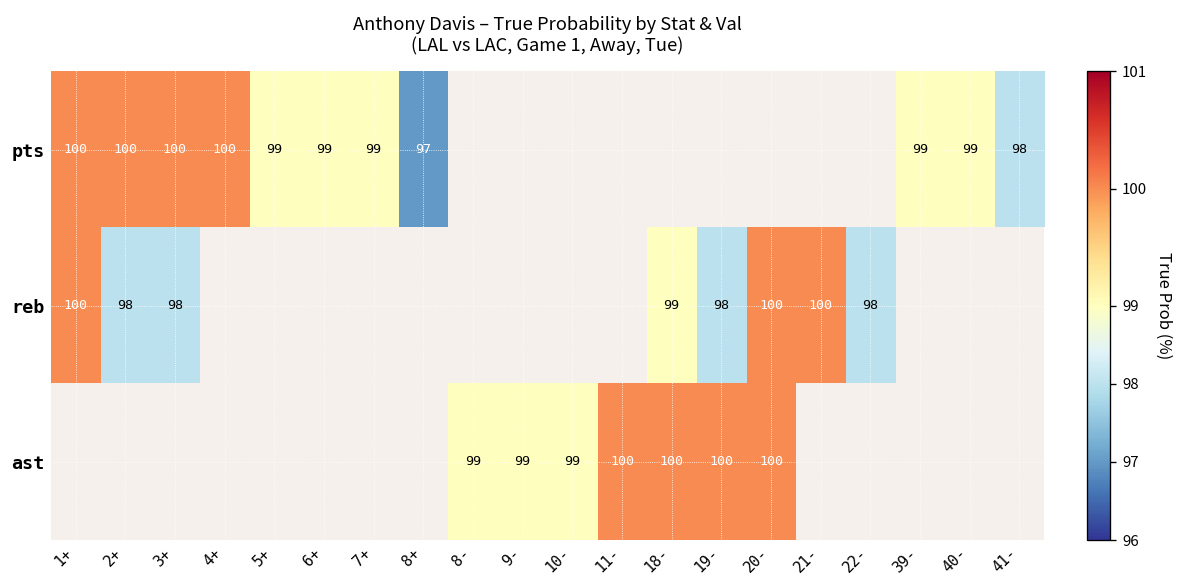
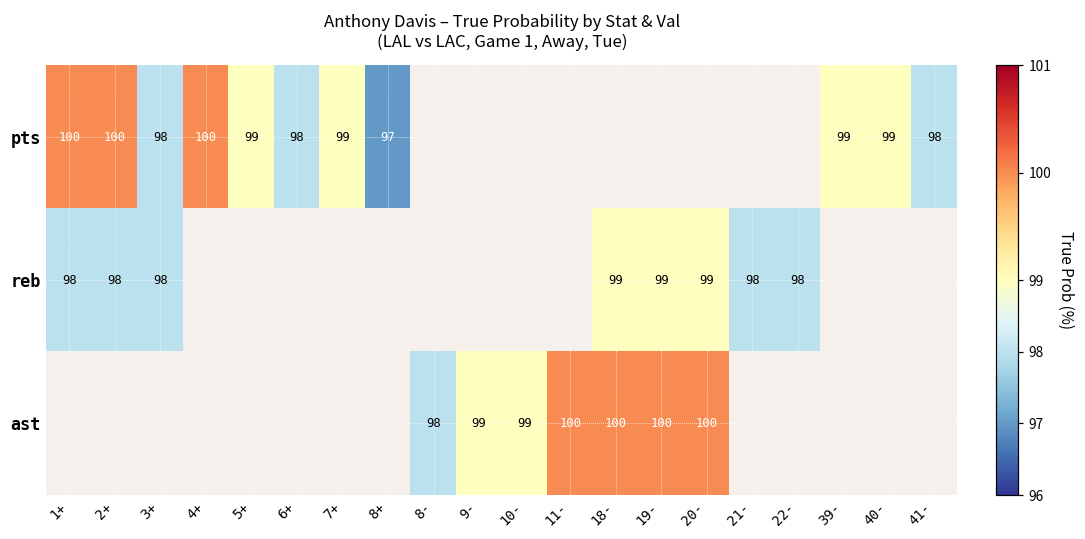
pts, 3+: 100 -> 98
pts, 6+: 99 -> 98
reb, 1+: 100 -> 98
reb, 19-: 98 -> 99
reb, 20-: 100 -> 99
reb, 21-: 100 -> 98
ast, 8-: 99 -> 98
